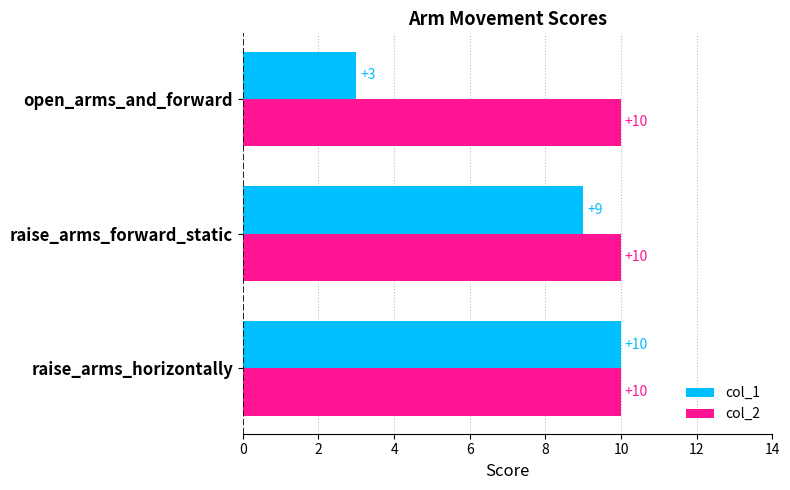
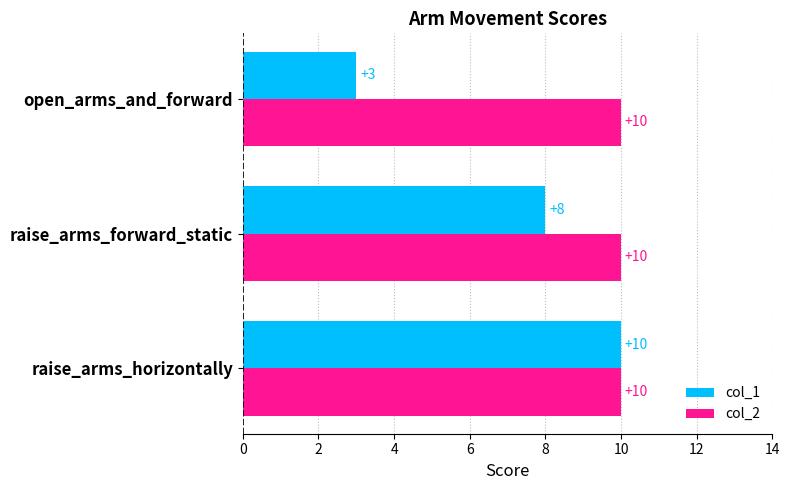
col_1, raise_arms_forward_static: +9 -> +8
